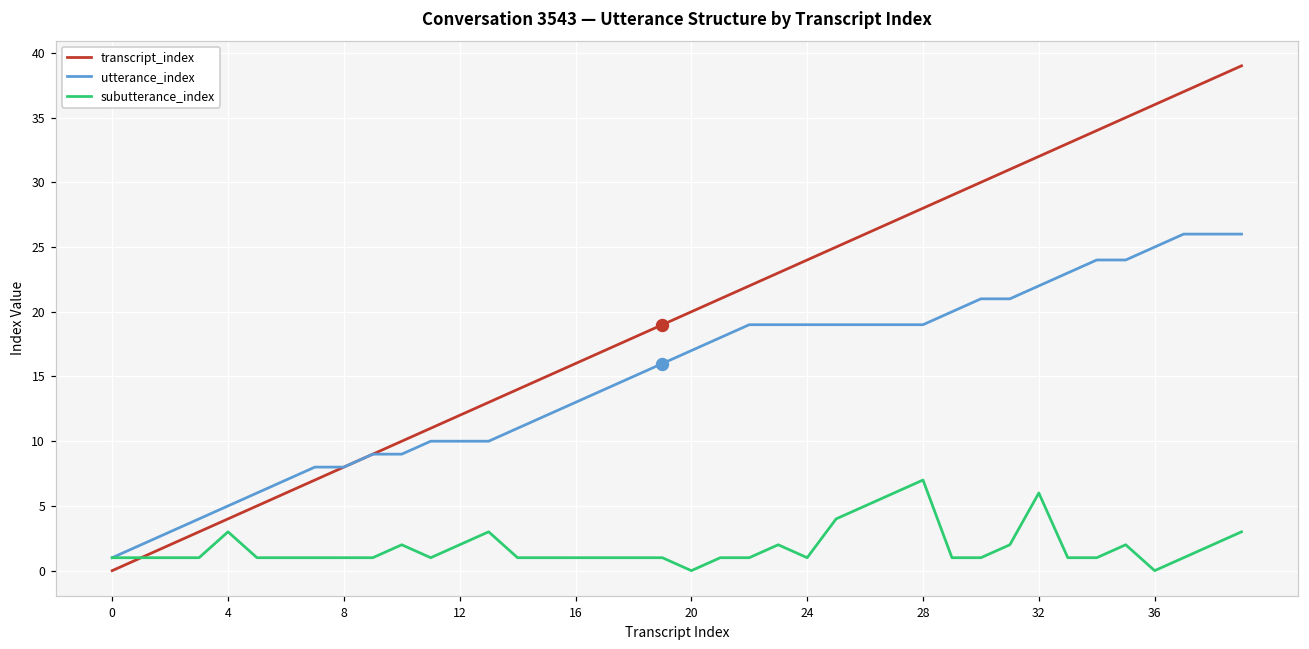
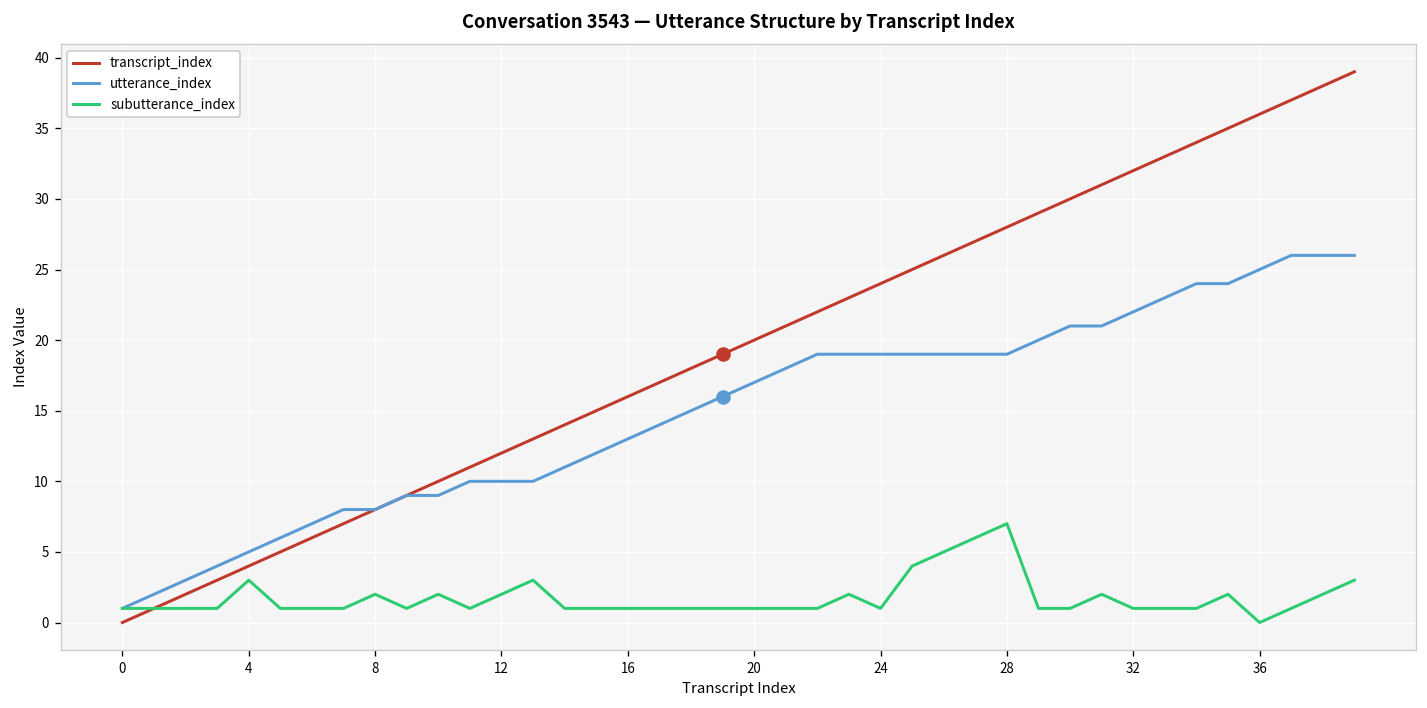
subutterance_index, 8: 1 -> 2
subutterance_index, 20: 0 -> 1
subutterance_index, 32: 6 -> 1
